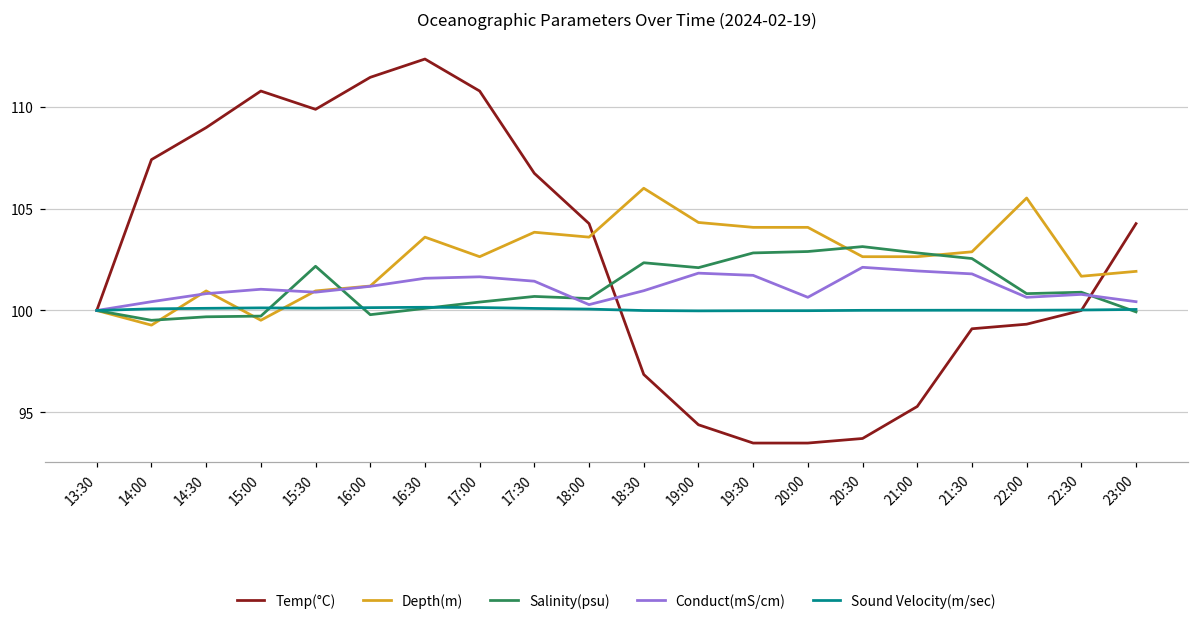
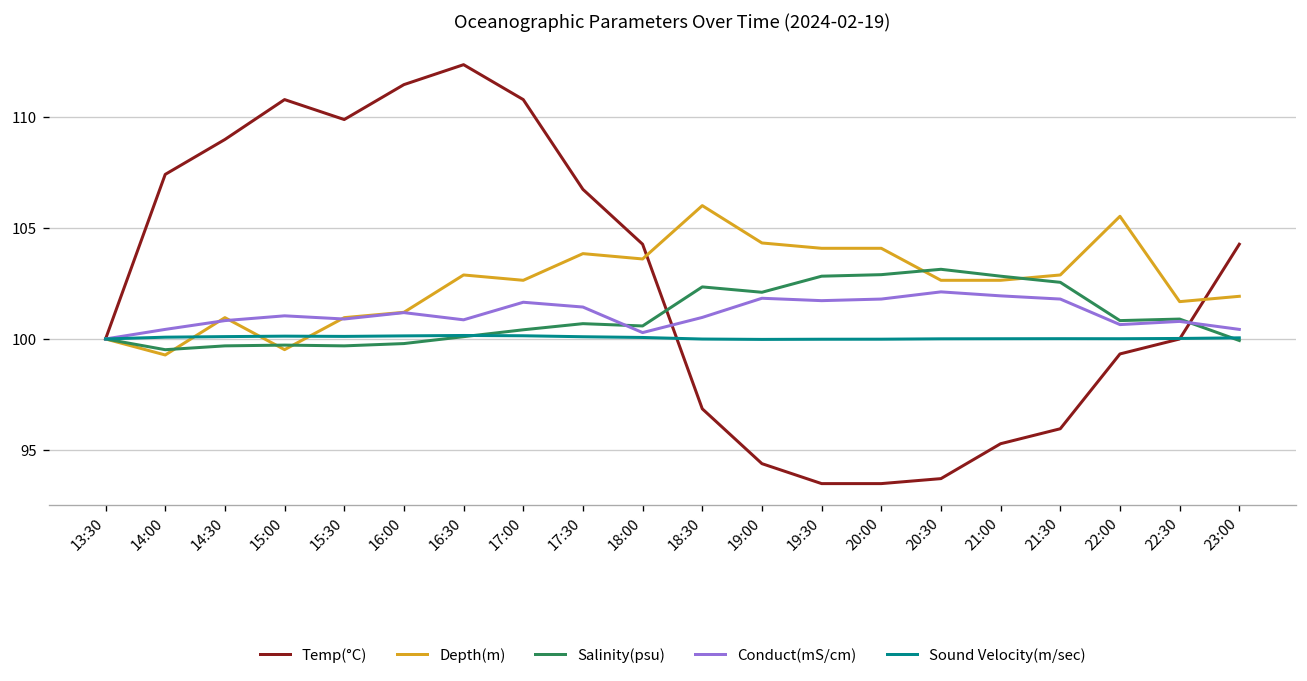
Salinity(psu), 15:30: 102.2 -> 99.7
Depth(m), 16:30: 103.6 -> 102.9
Conduct(mS/cm), 16:30: 101.6 -> 100.9
Conduct(mS/cm), 20:00: 100.6 -> 101.8
Temp(°C), 21:30: 99.1 -> 96.0
